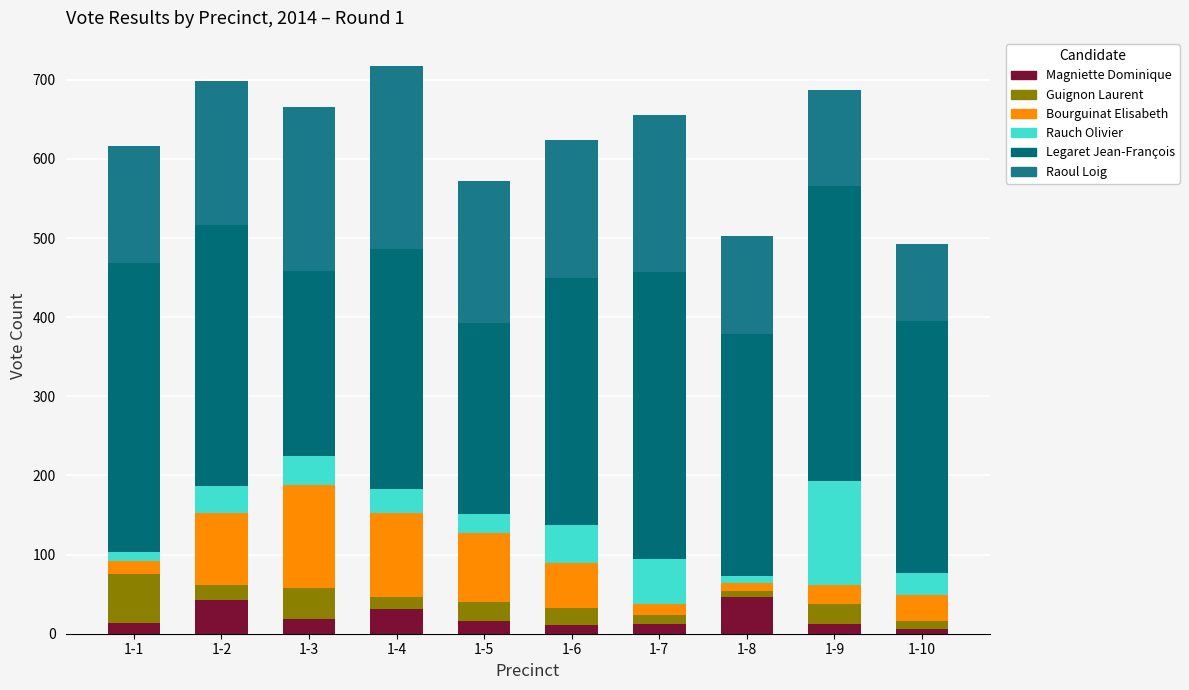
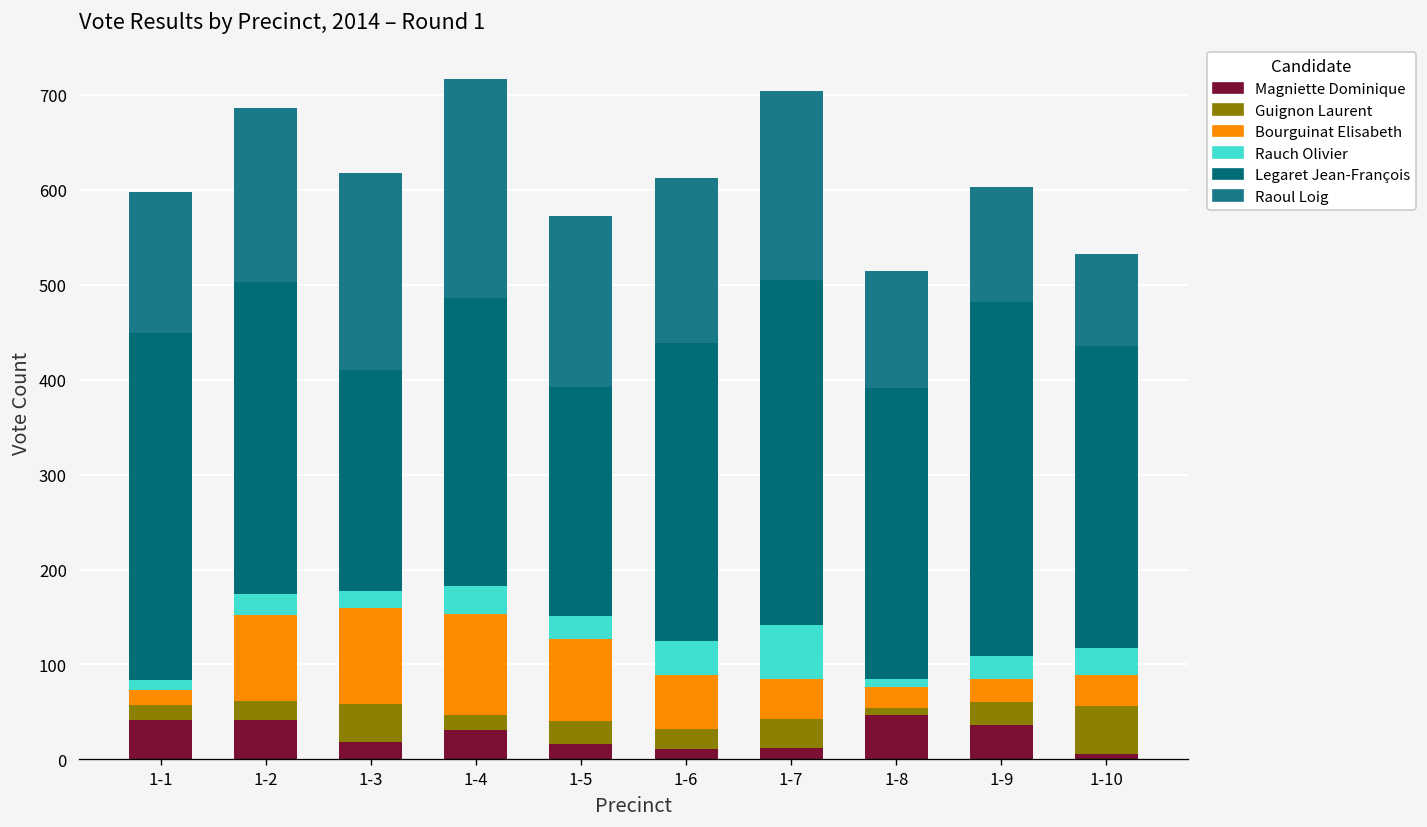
Magniette Dominique, 1-1: 10 -> 40
Guignon Laurent, 1-1: 60 -> 20
Rauch Olivier, 1-2: 40 -> 20
Bourguinat Elisabeth, 1-3: 130 -> 100
Rauch Olivier, 1-3: 40 -> 20
Rauch Olivier, 1-6: 50 -> 40
Guignon Laurent, 1-7: 10 -> 30
Bourguinat Elisabeth, 1-7: 10 -> 40
Bourguinat Elisabeth, 1-8: 10 -> 20
Magniette Dominique, 1-9: 10 -> 40
Rauch Olivier, 1-9: 130 -> 20
Guignon Laurent, 1-10: 10 -> 50
